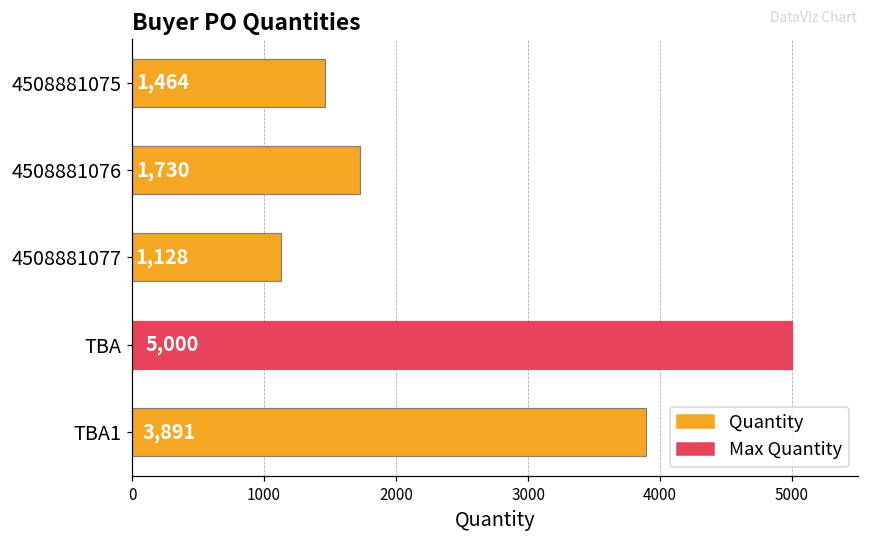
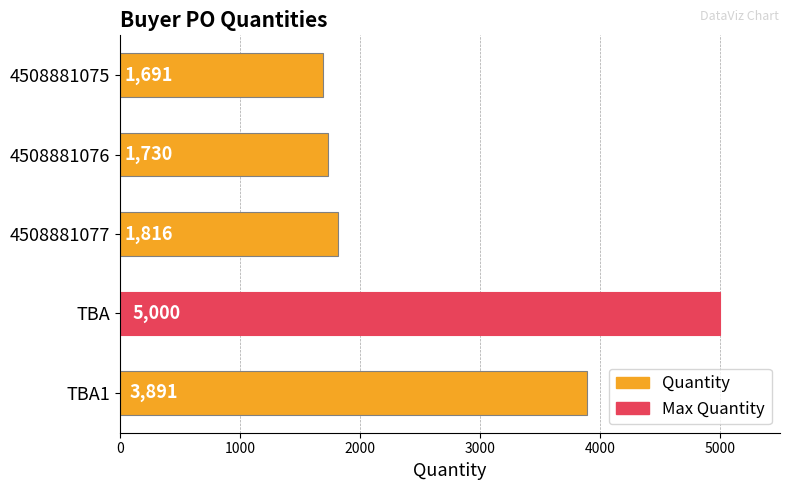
4508881075: 1,464 -> 1,691
4508881077: 1,128 -> 1,816
